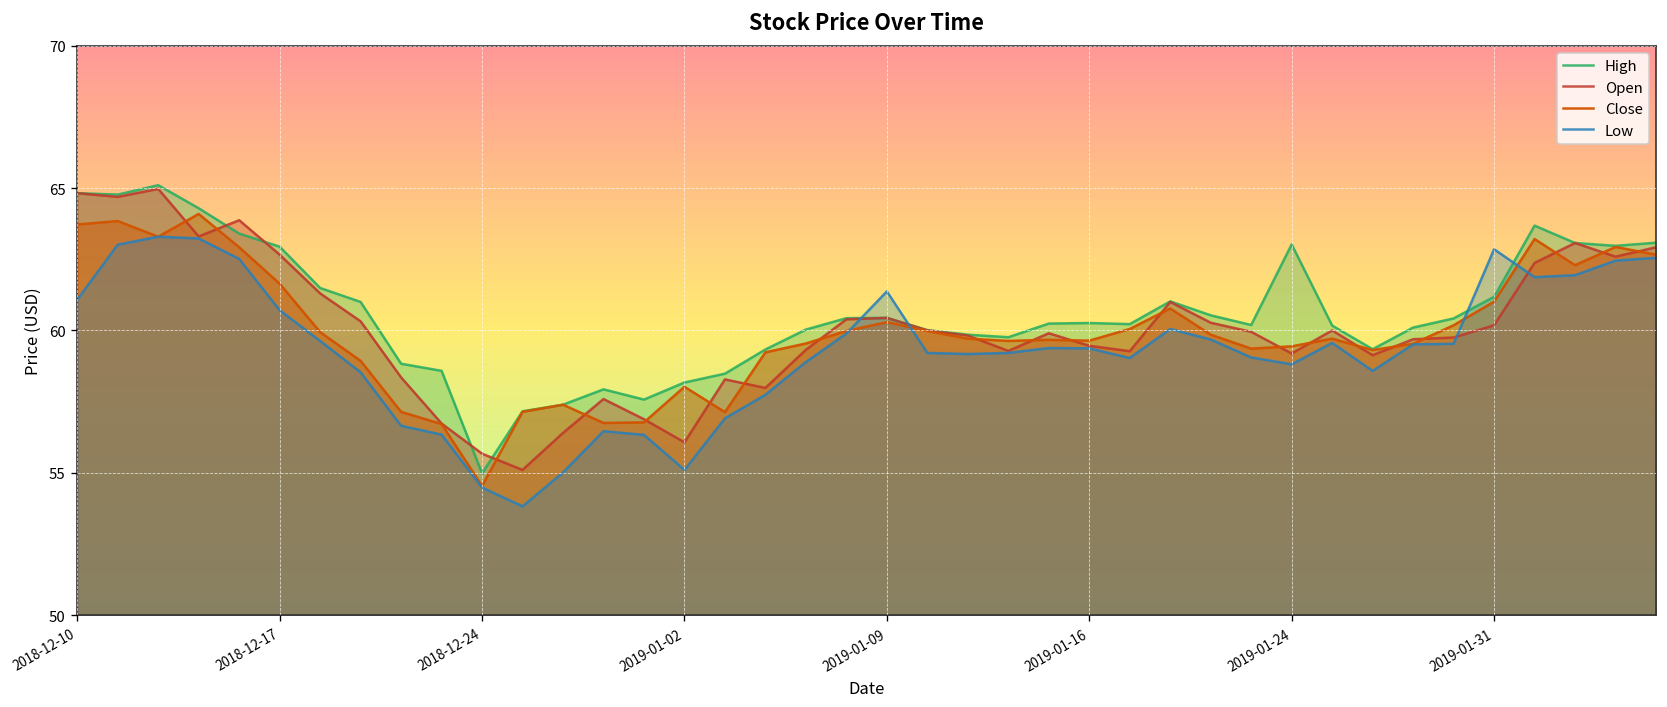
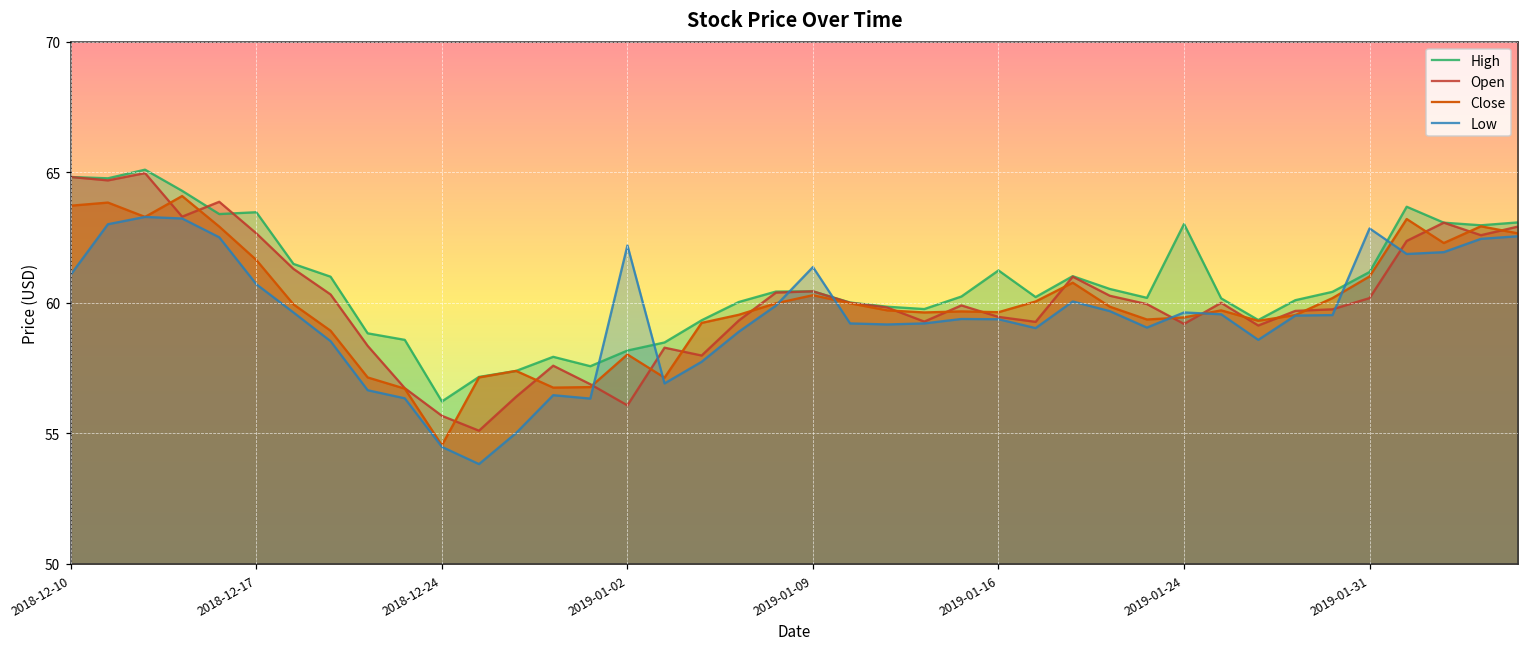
High, 2018-12-17: 62.9 -> 63.5
High, 2018-12-24: 55.0 -> 56.2
Low, 2019-01-02: 55.1 -> 62.2
High, 2019-01-16: 60.3 -> 61.2
Low, 2019-01-24: 58.8 -> 59.6
